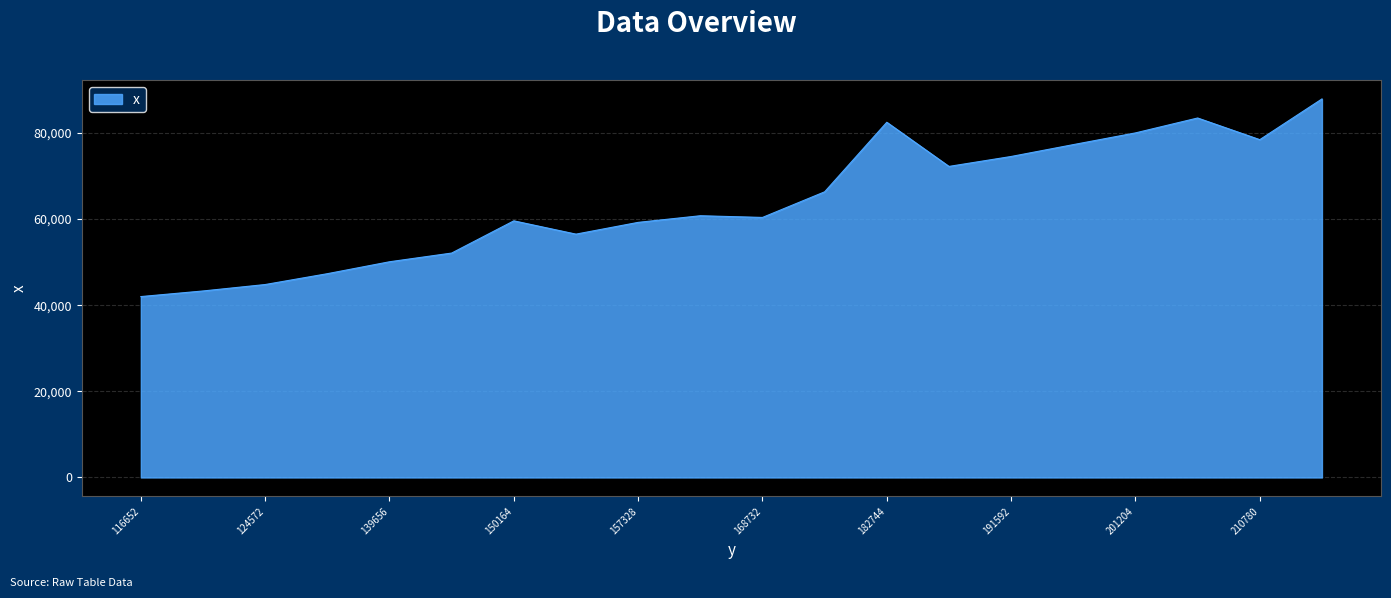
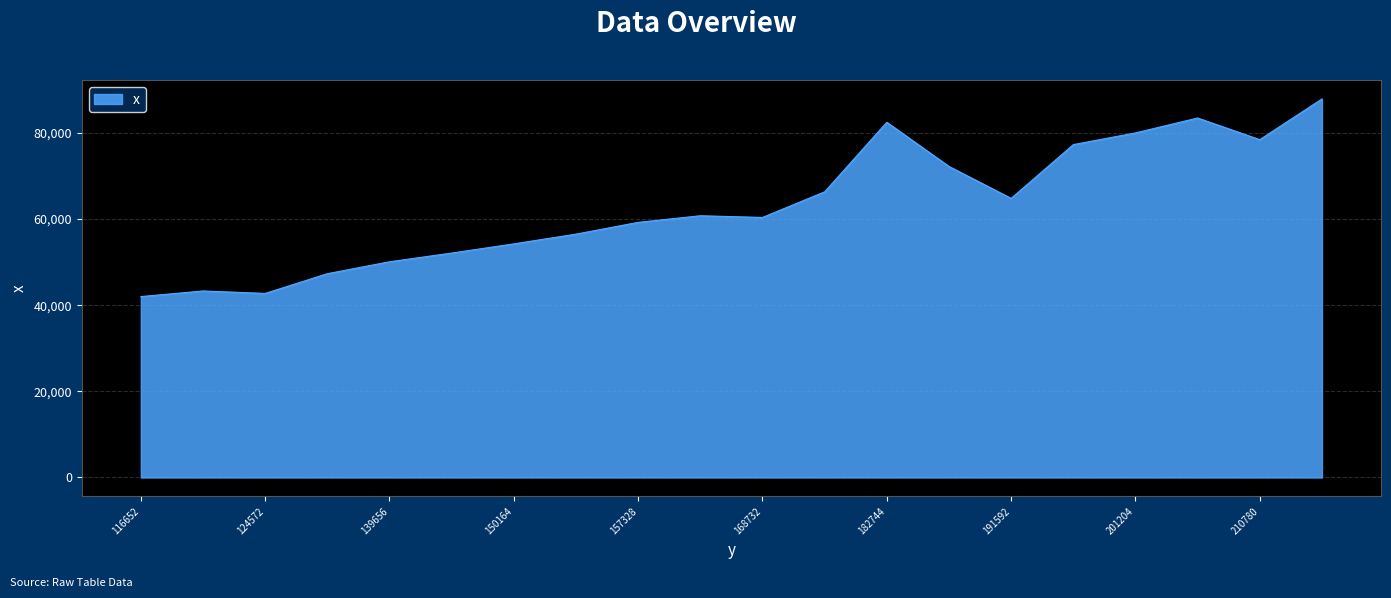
124572: 45,000 -> 43,000
150164: 60,000 -> 54,000
191592: 75,000 -> 65,000
